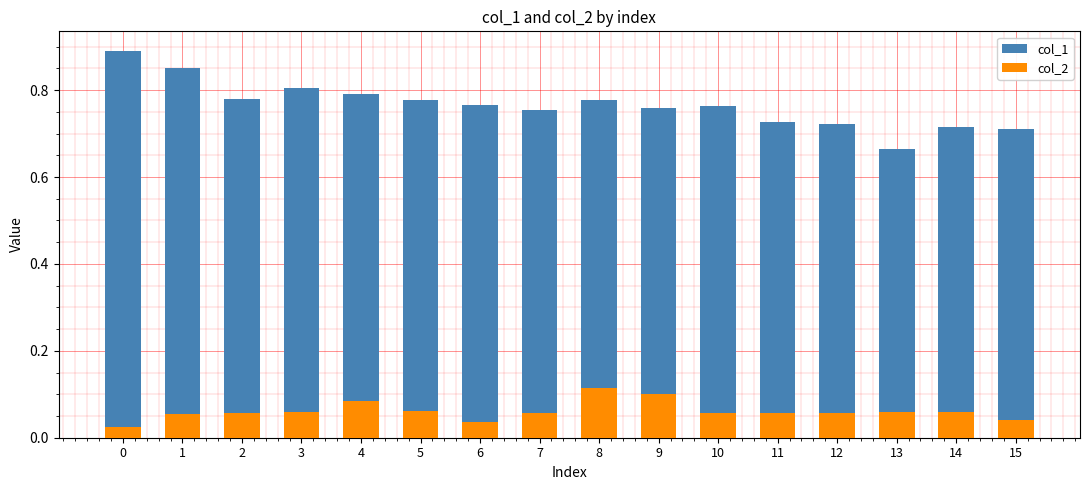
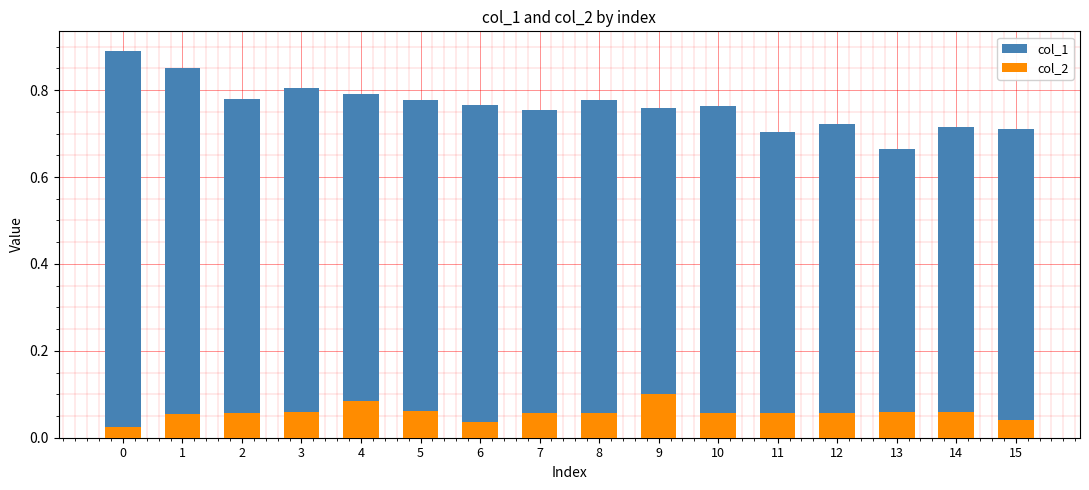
col_2, 8: 0.11 -> 0.06
col_1, 11: 0.73 -> 0.70
